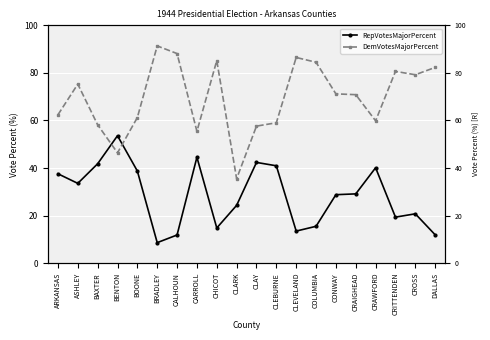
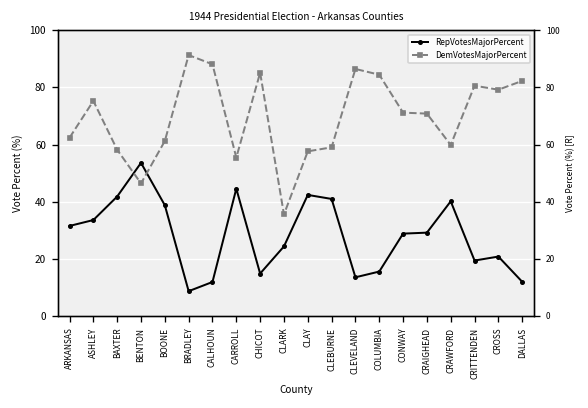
RepVotesMajorPercent, ARKANSAS: 38 -> 32
